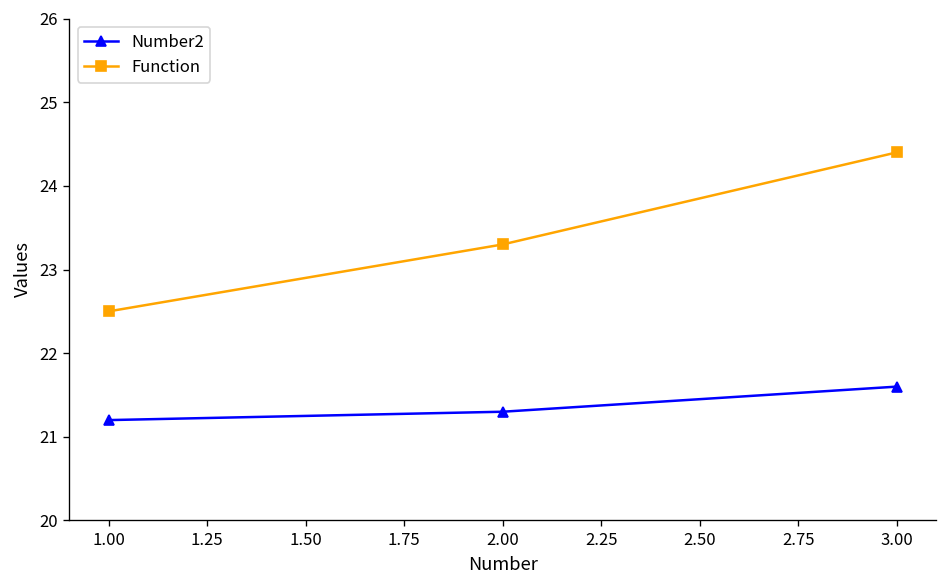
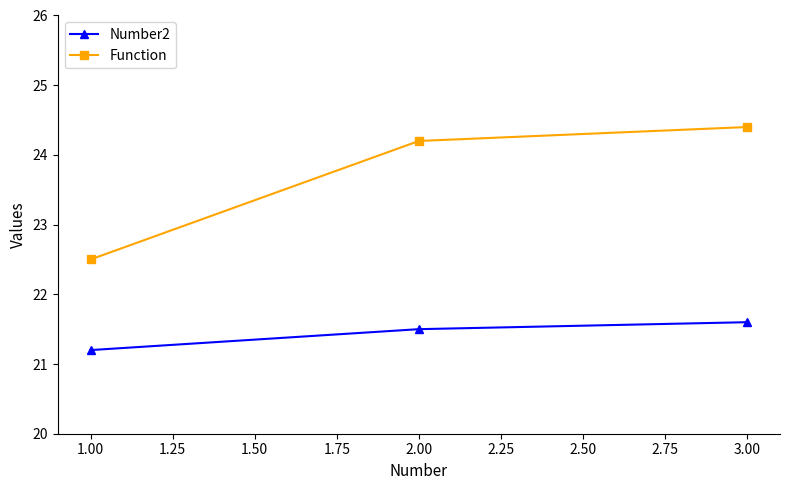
Number2, 2.00: 21.3 -> 21.5
Function, 2.00: 23.3 -> 24.2
